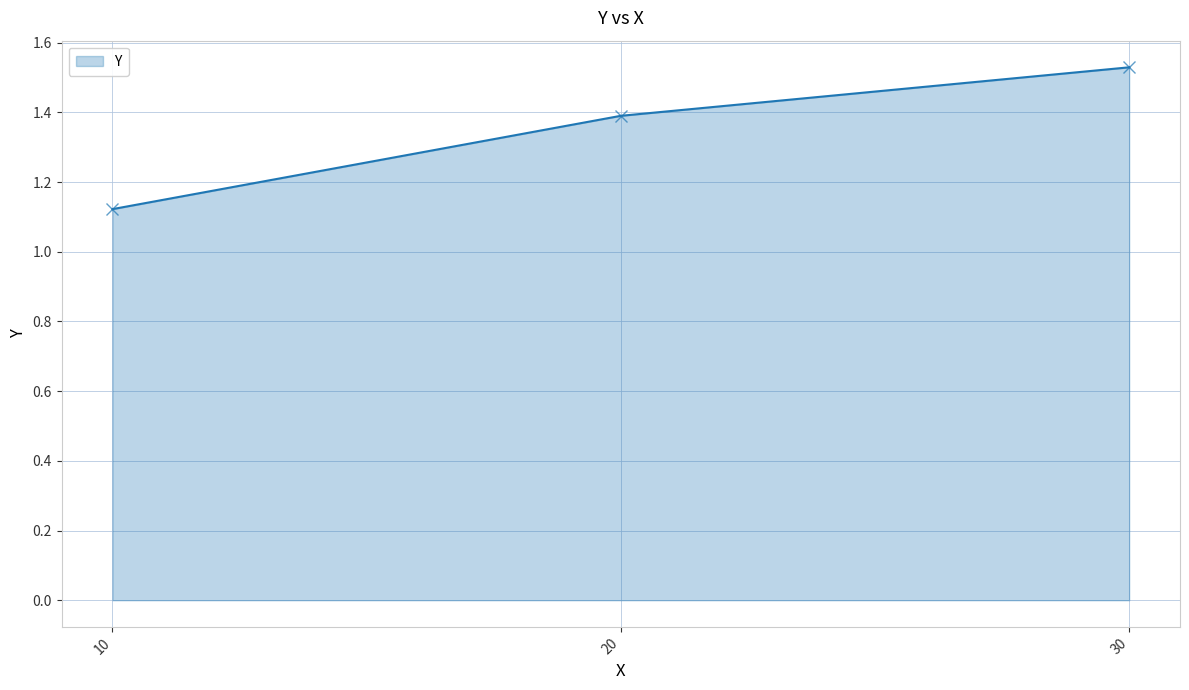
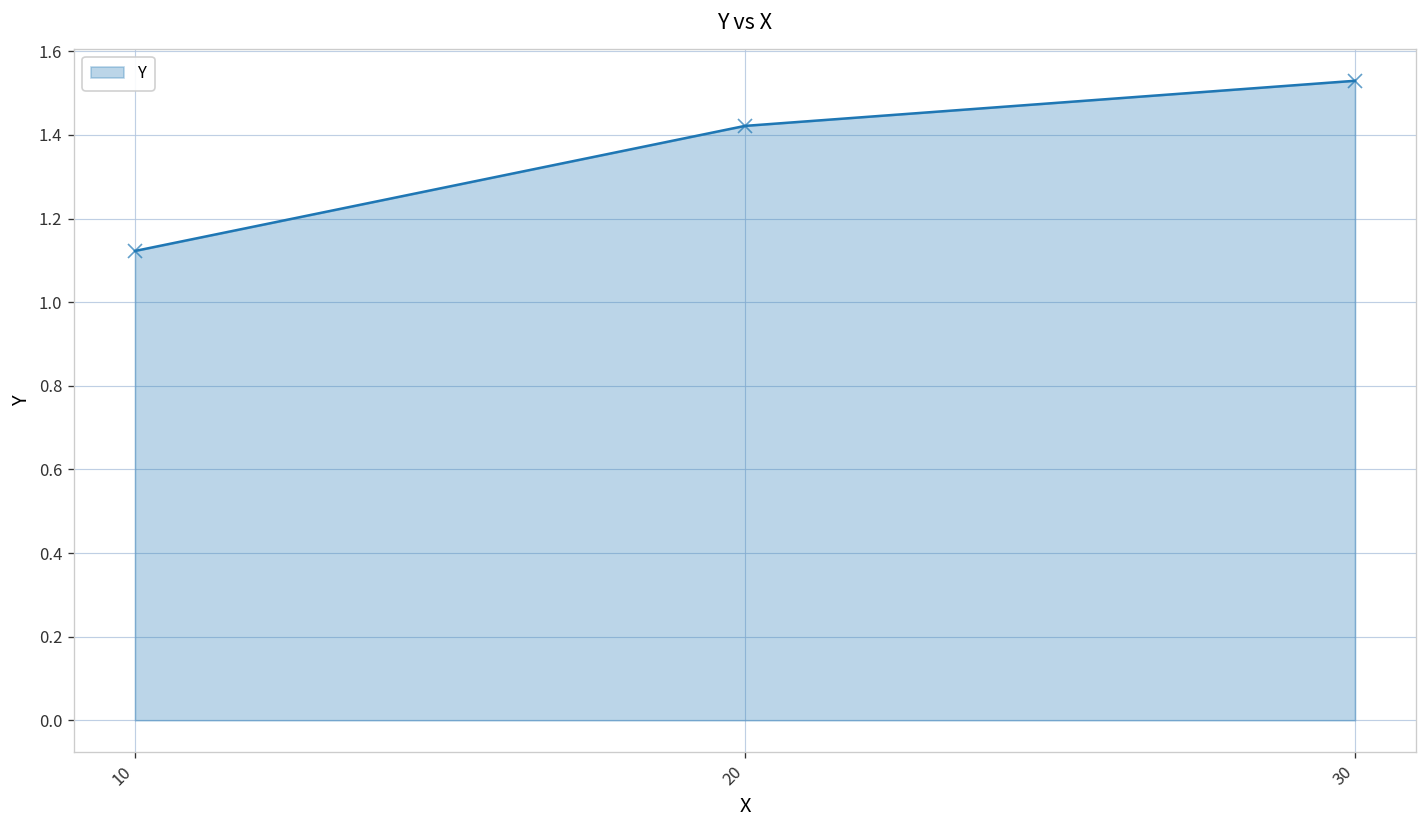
20: 1.39 -> 1.42
